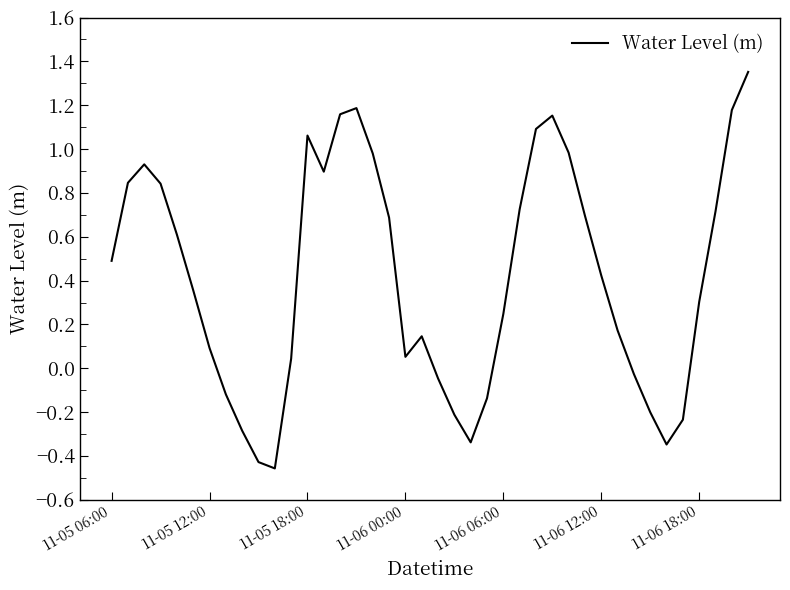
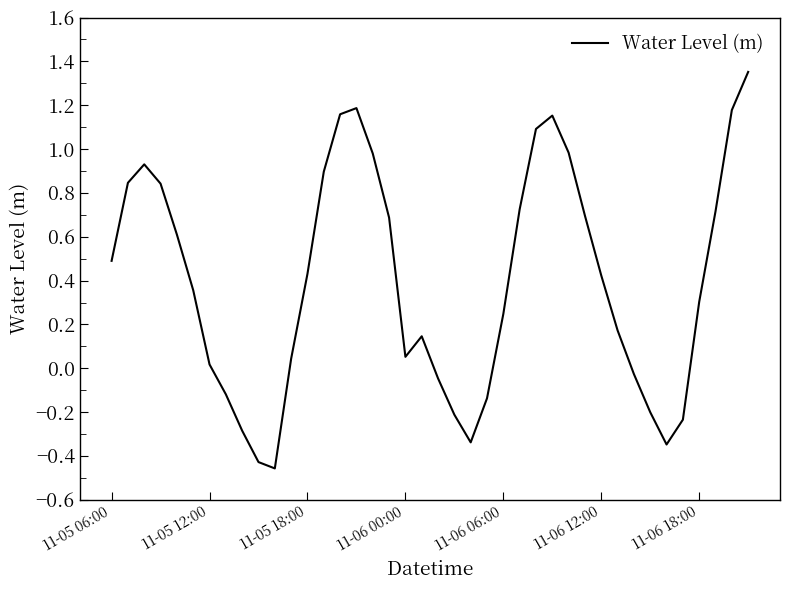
11-05 12:00: 0.09 -> 0.02
11-05 18:00: 1.06 -> 0.43
